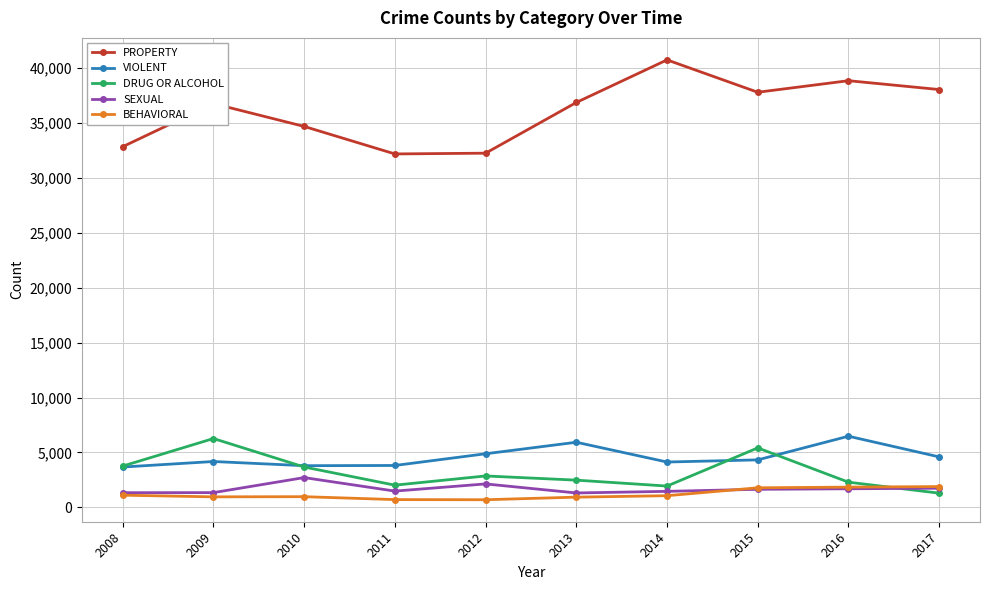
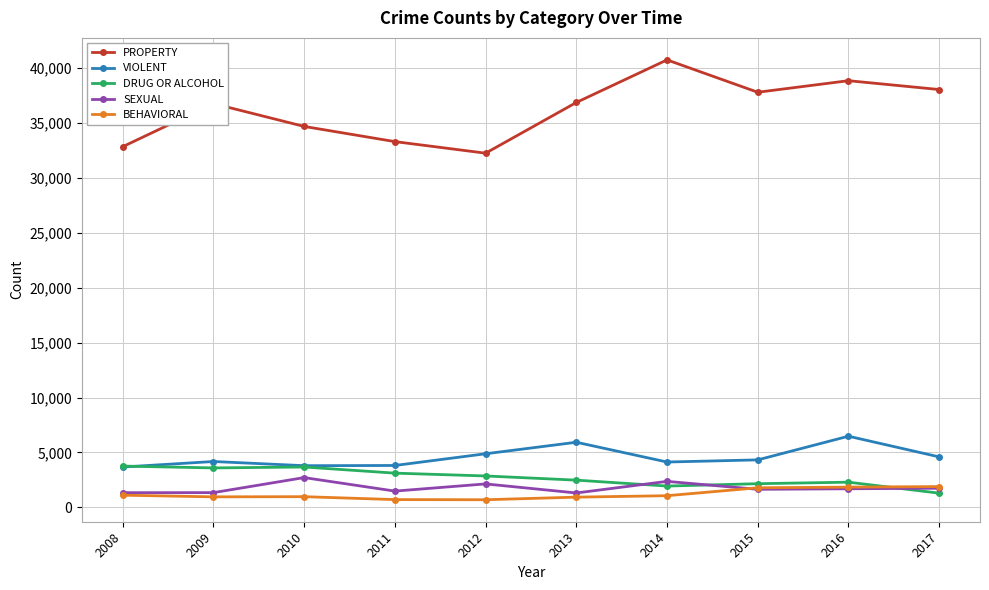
DRUG OR ALCOHOL, 2009: 6,300 -> 3,600
PROPERTY, 2011: 32,200 -> 33,300
DRUG OR ALCOHOL, 2011: 2,000 -> 3,100
SEXUAL, 2014: 1,500 -> 2,400
DRUG OR ALCOHOL, 2015: 5,400 -> 2,200
